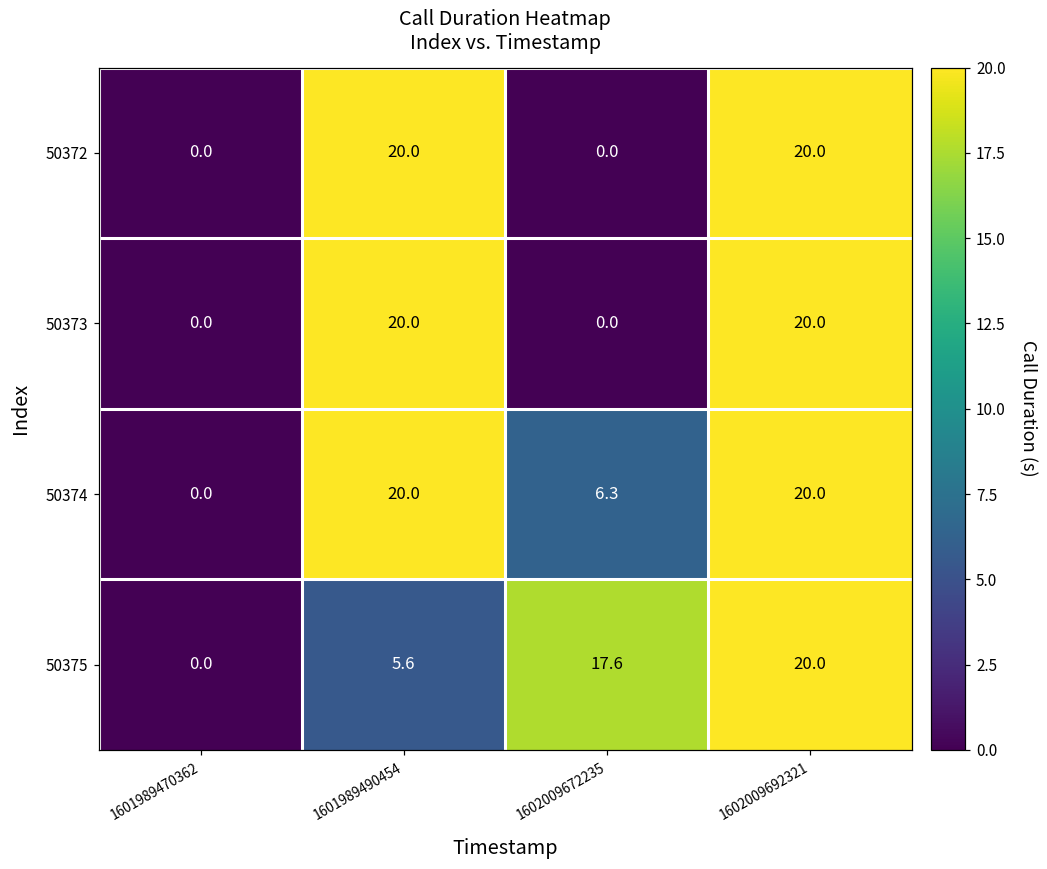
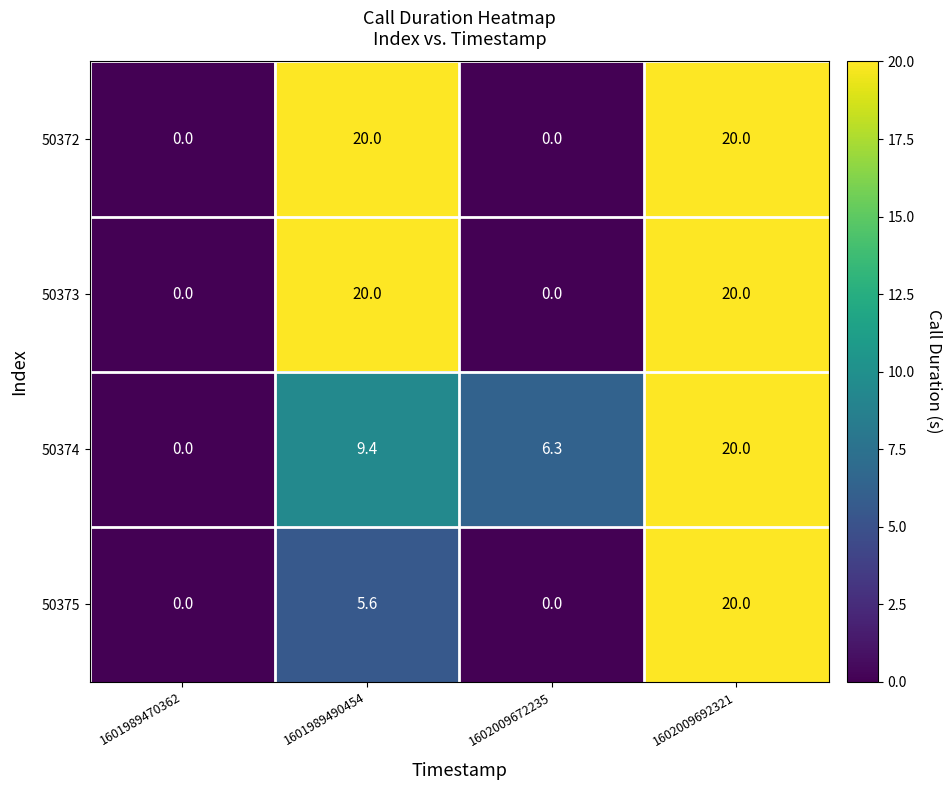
50374, 1601989490454: 20.0 -> 9.4
50375, 1602009672235: 17.6 -> 0.0
